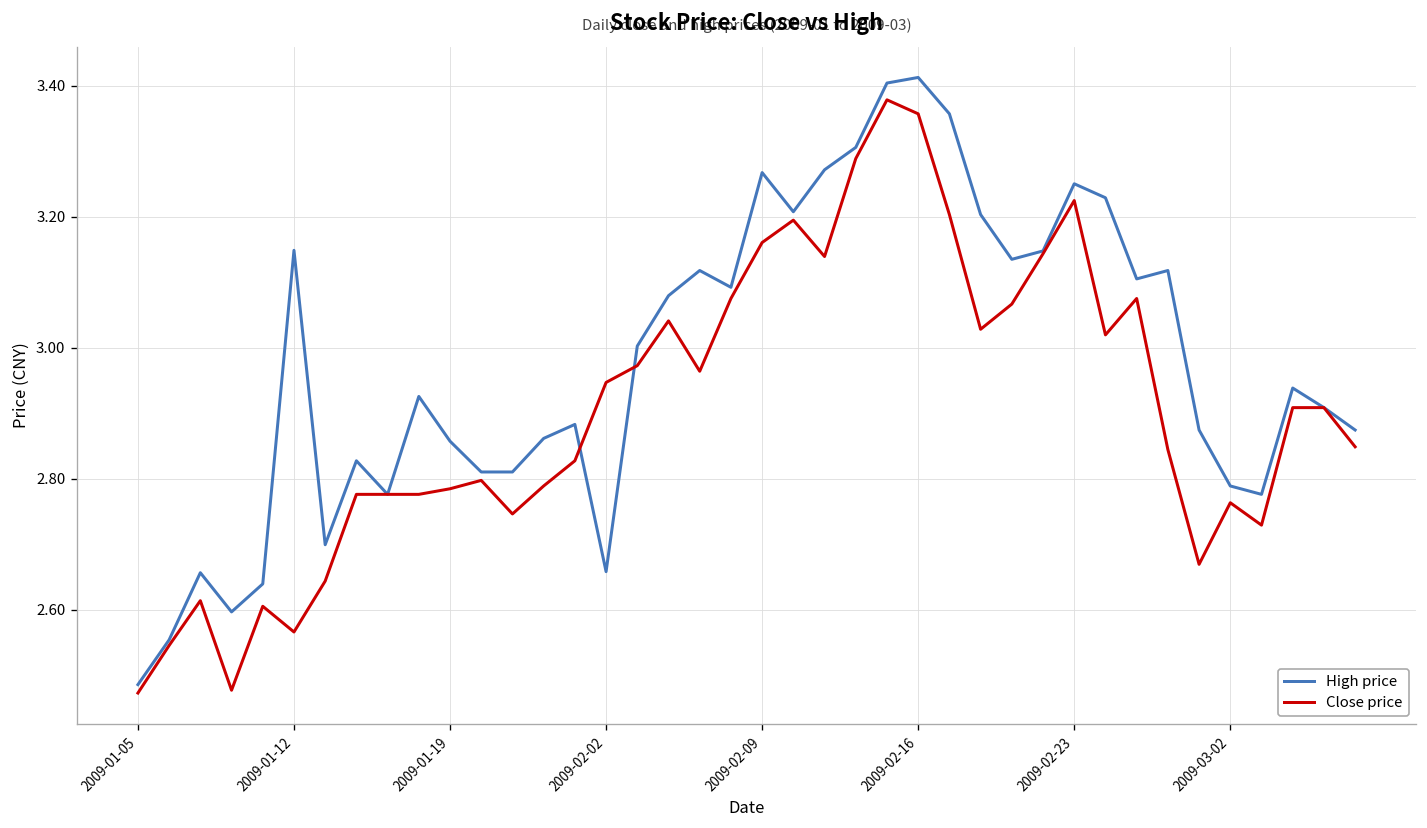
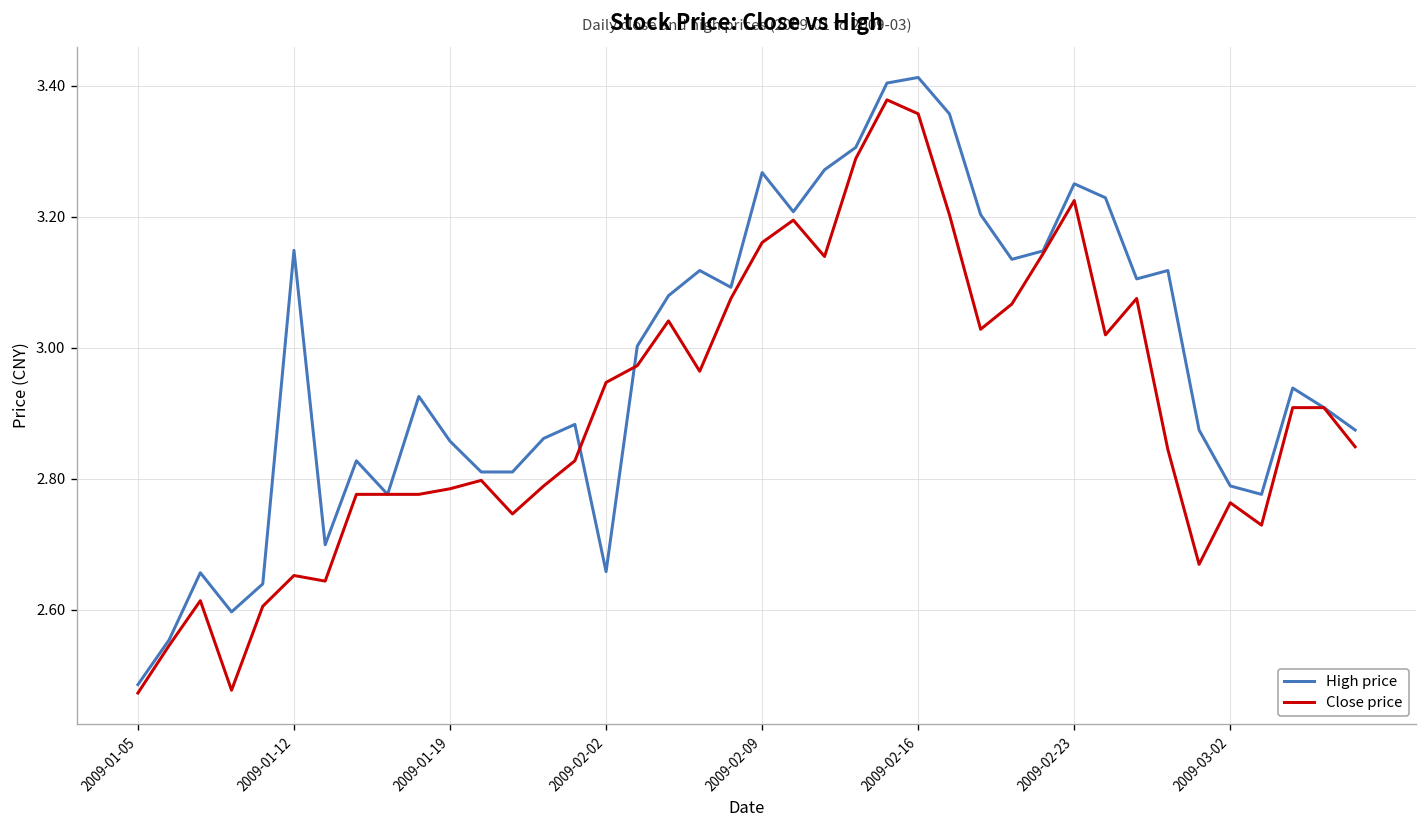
Close price, 2009-01-12: 2.57 -> 2.65
